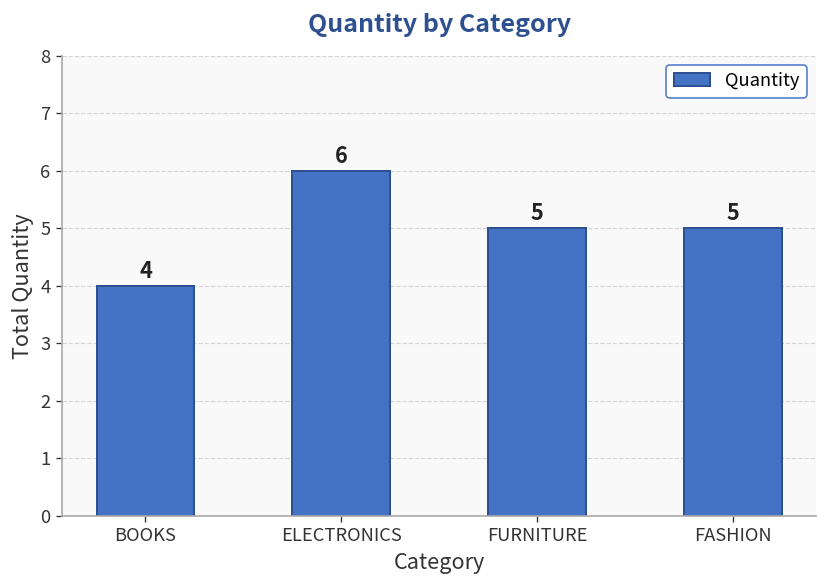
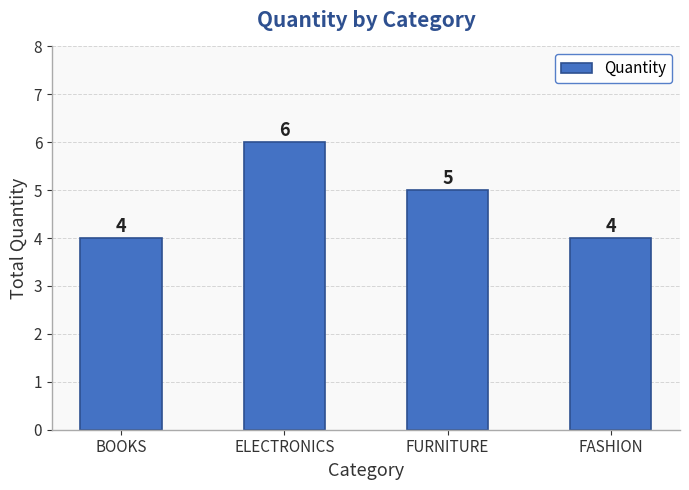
FASHION: 5 -> 4
